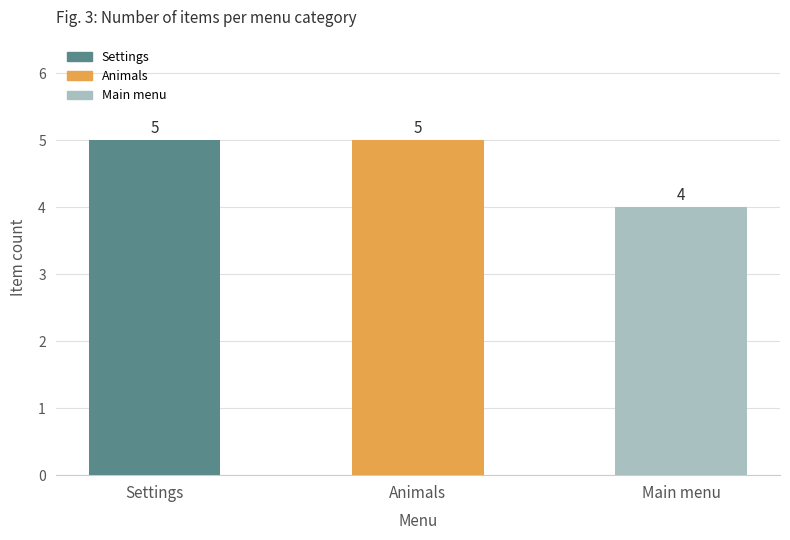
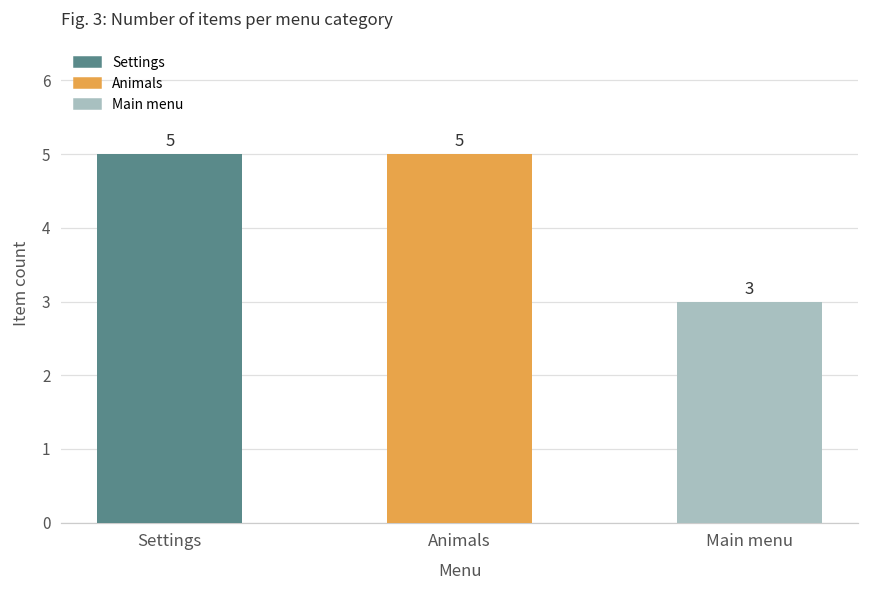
Main menu: 4 -> 3
